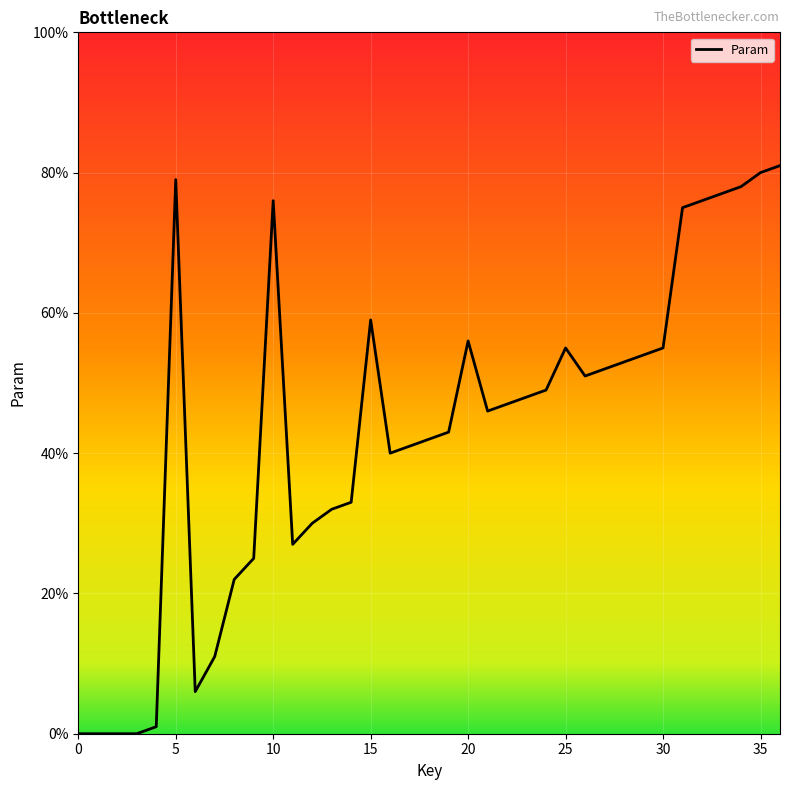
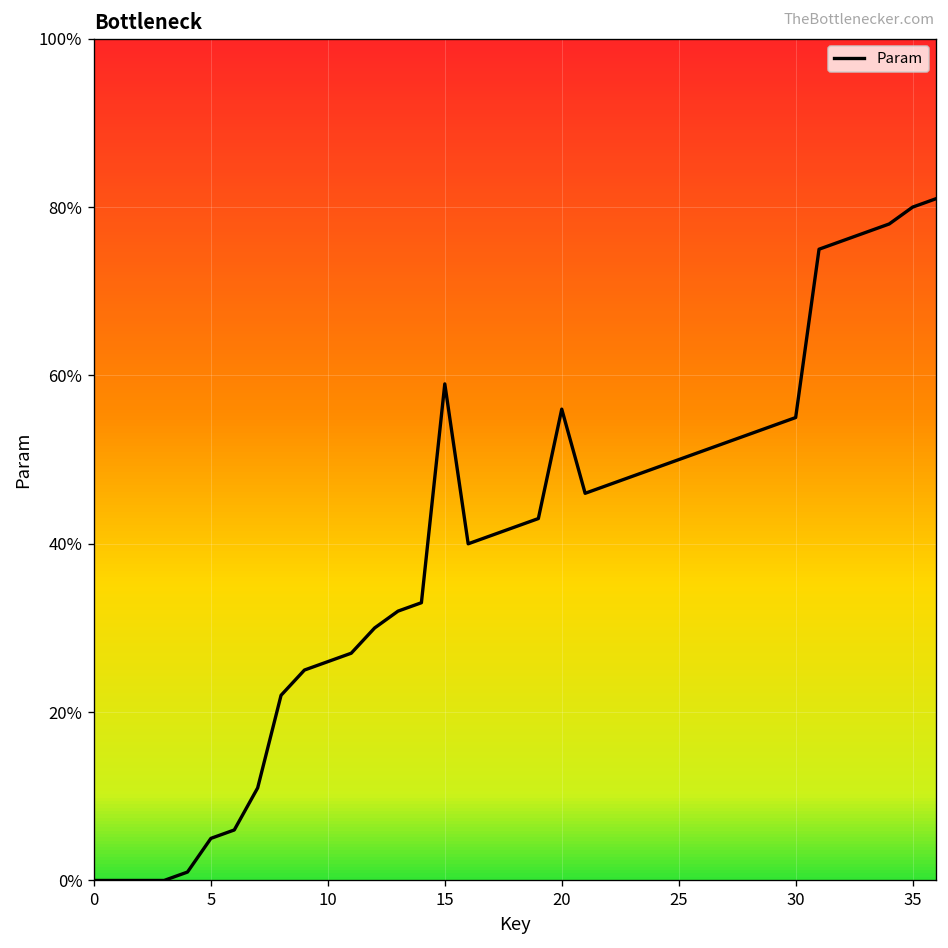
5: 79% -> 5%
10: 76% -> 26%
25: 55% -> 50%
